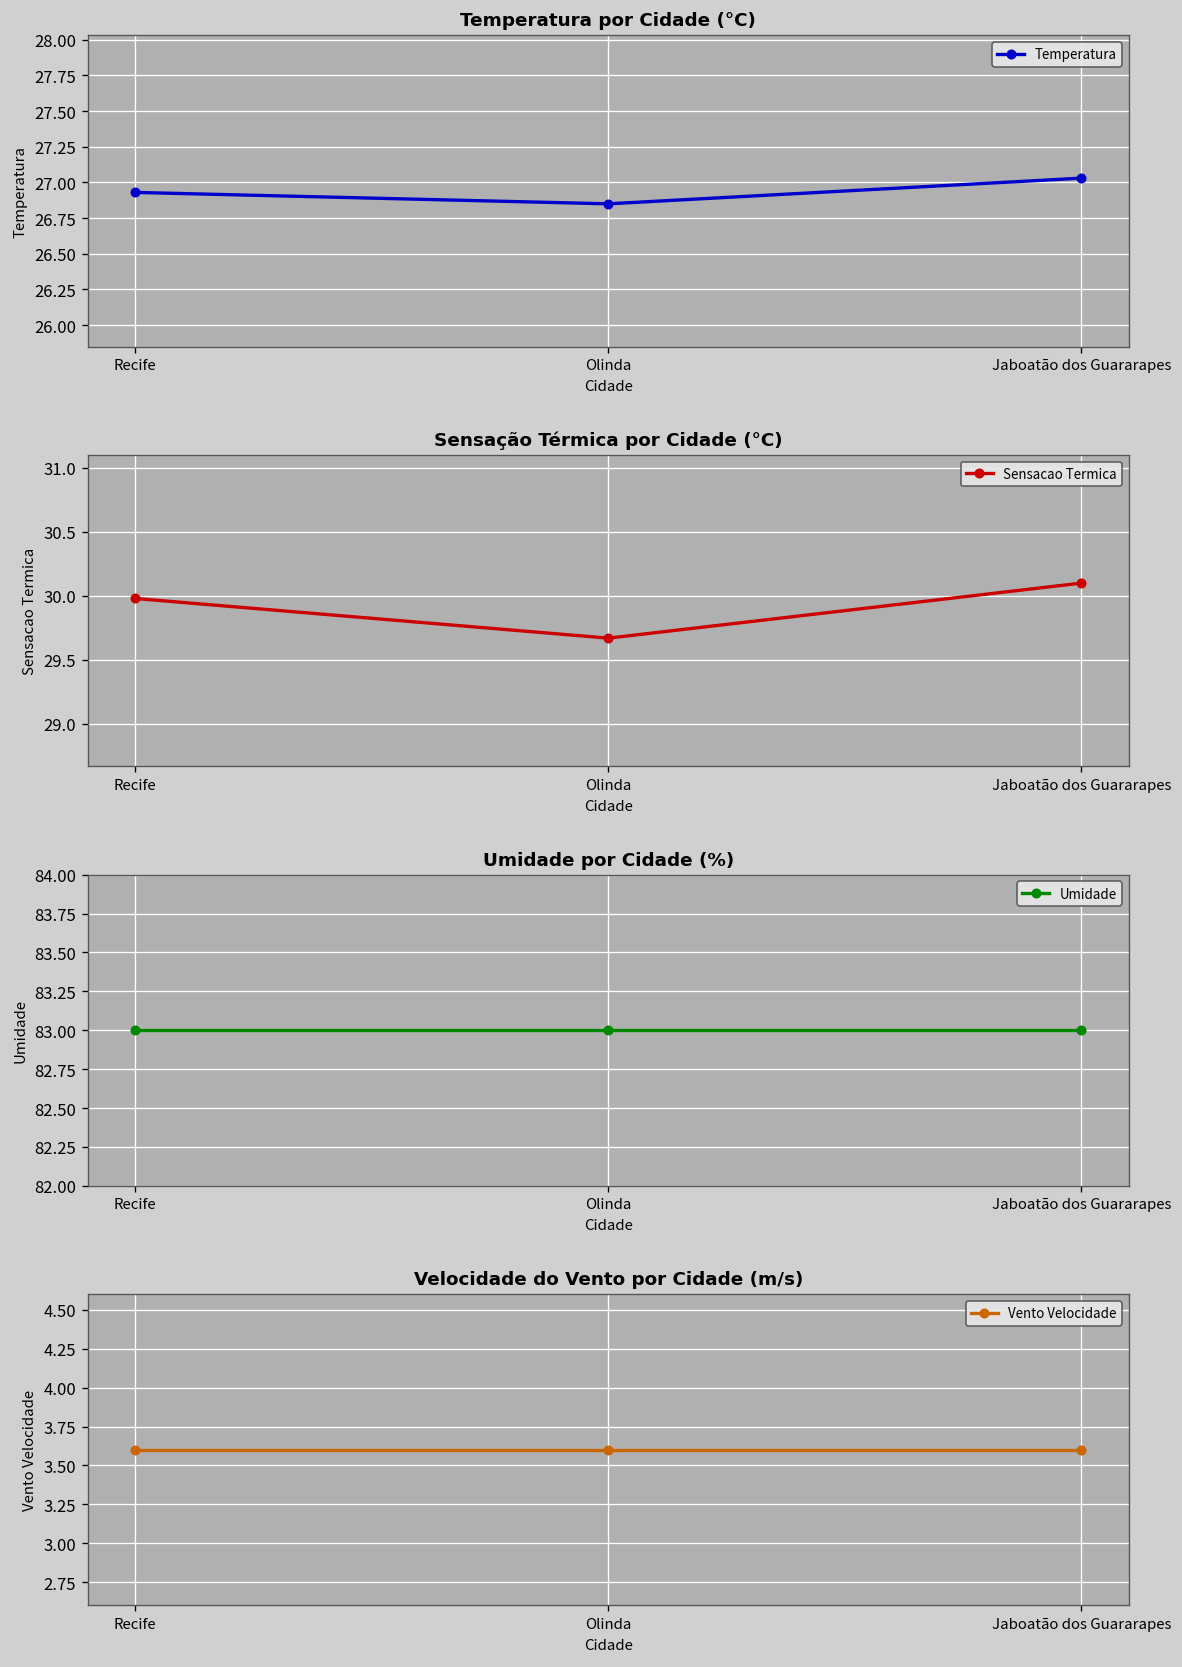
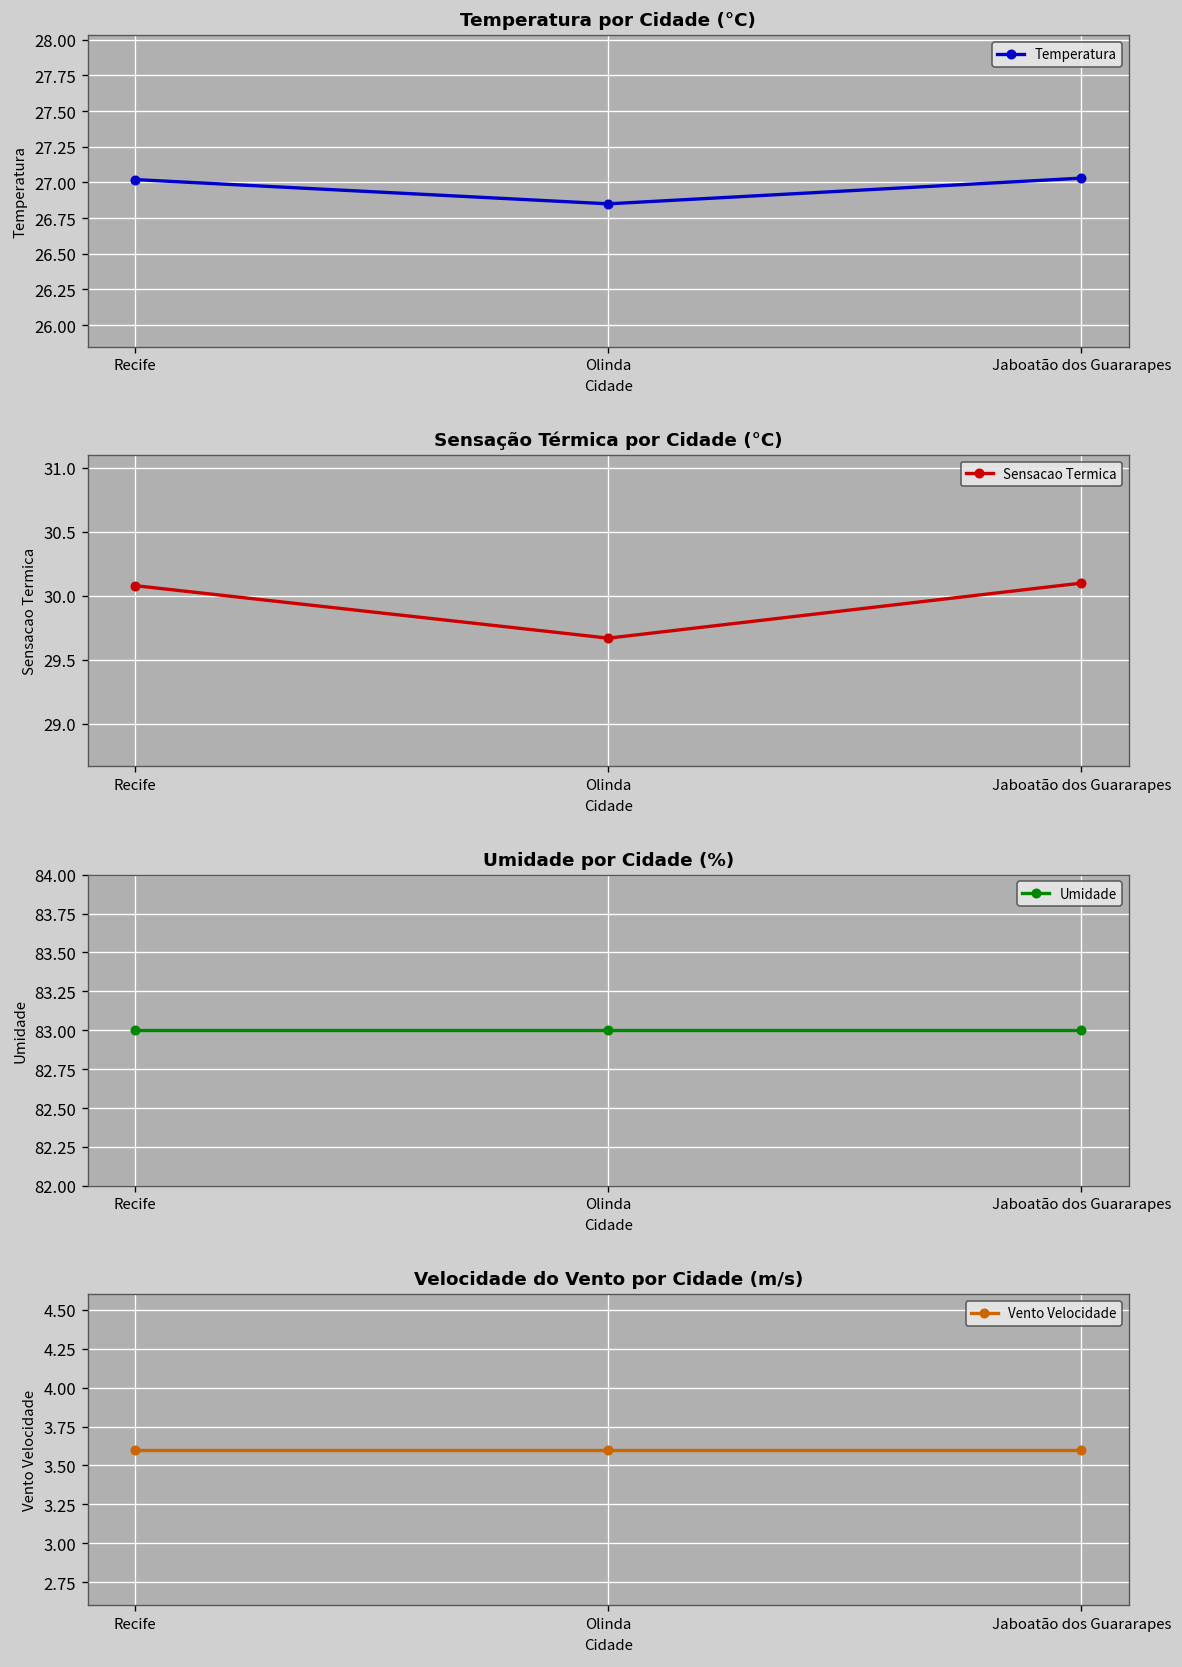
Temperatura por Cidade (°C), Recife: 26.93 -> 27.02
Sensação Térmica por Cidade (°C), Recife: 29.98 -> 30.08
